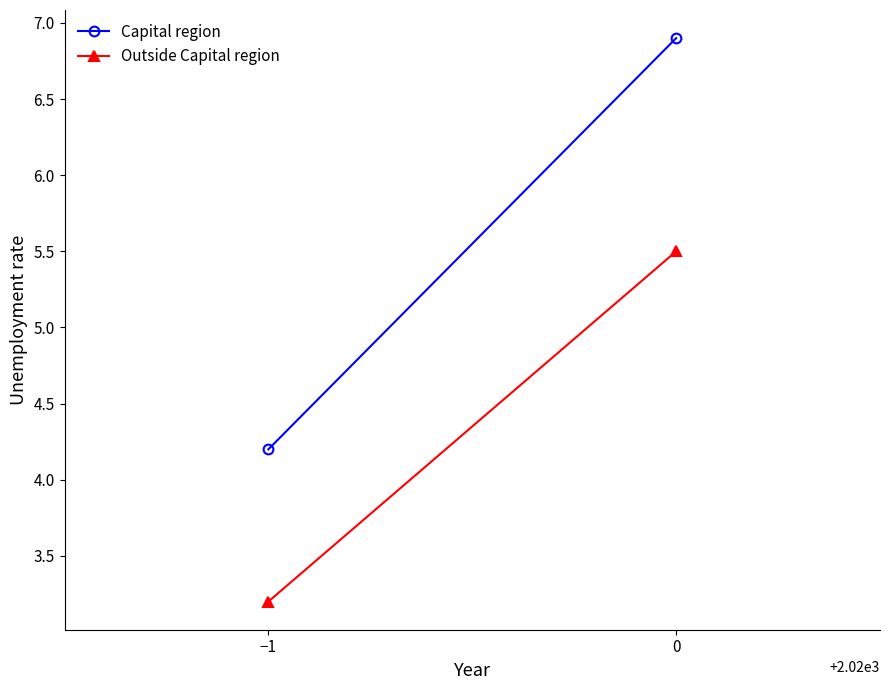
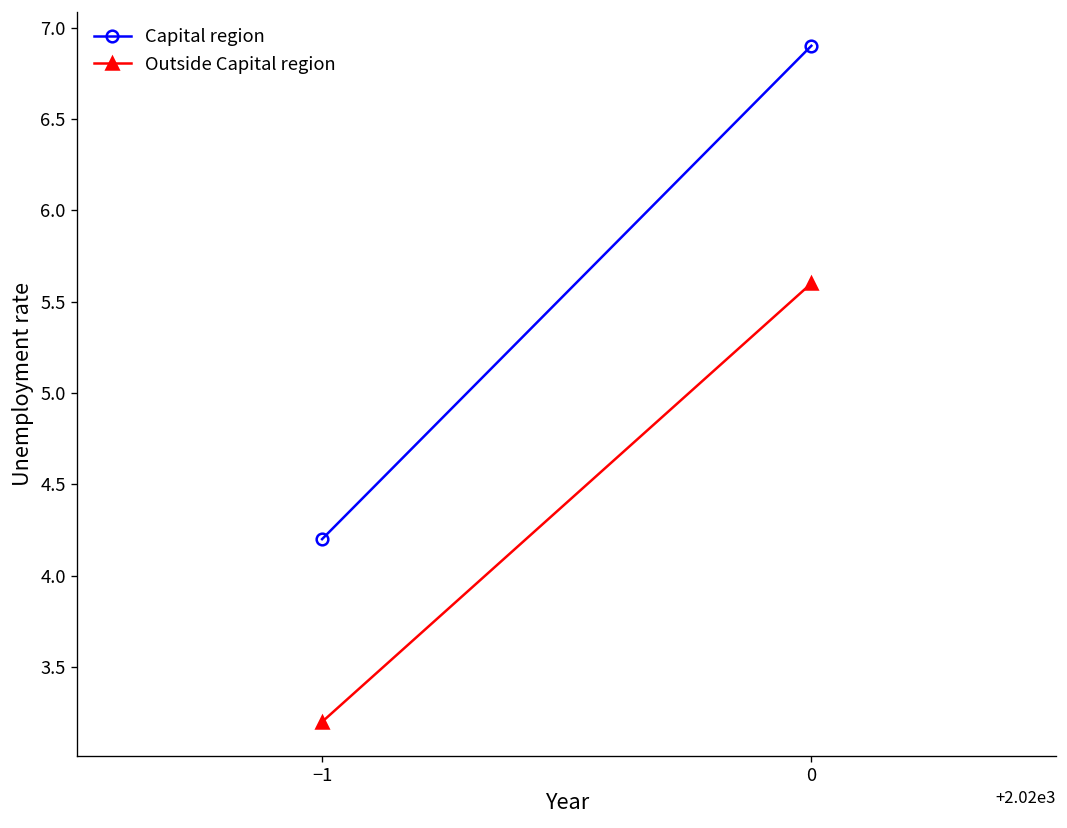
Outside Capital region, 0: 5.5 -> 5.6
